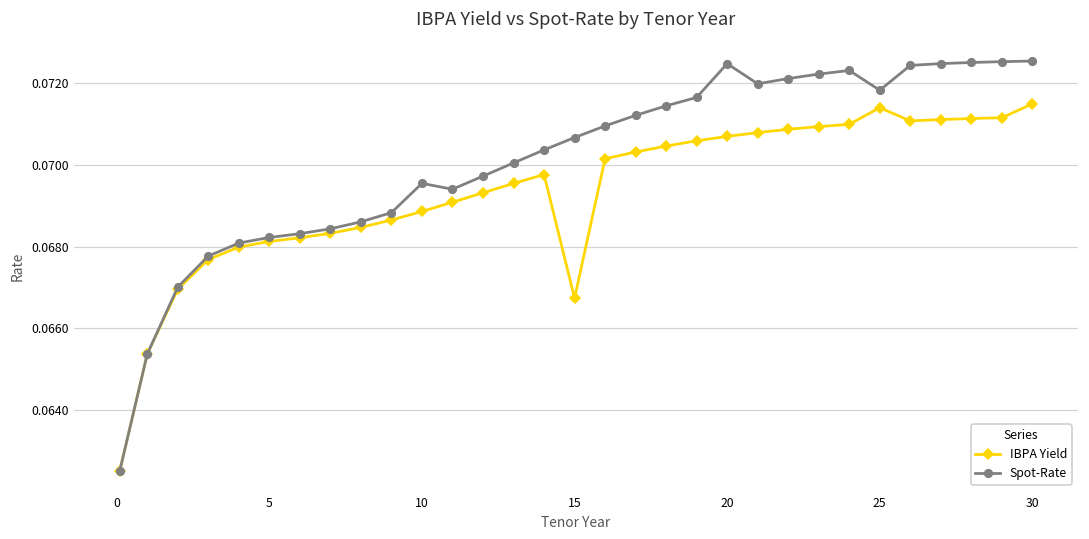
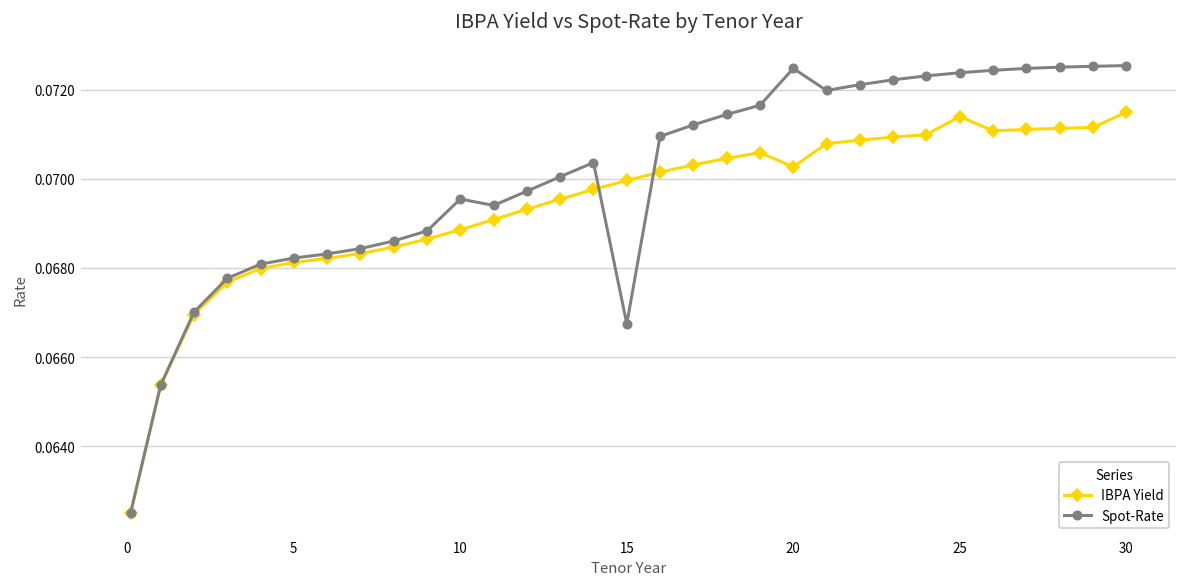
IBPA Yield, 15: 0.0667 -> 0.0700
Spot-Rate, 15: 0.0707 -> 0.0667
IBPA Yield, 20: 0.0707 -> 0.0703
Spot-Rate, 25: 0.0718 -> 0.0724
